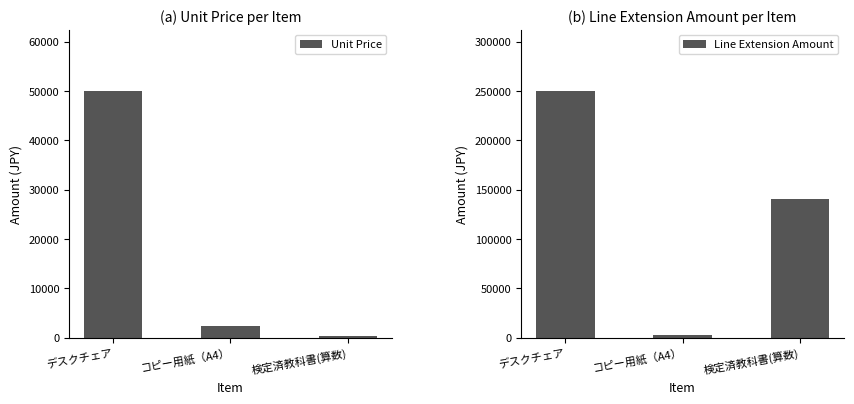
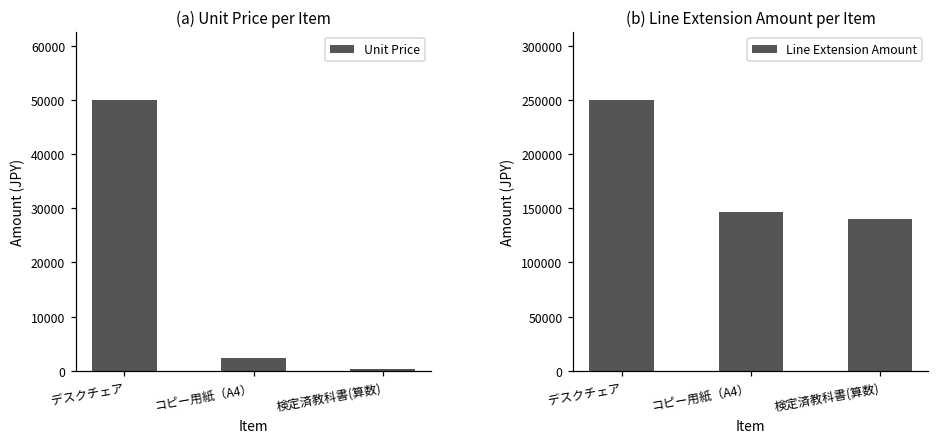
(b) Line Extension Amount per Item, コピー用紙（A4）: 0 -> 150000
